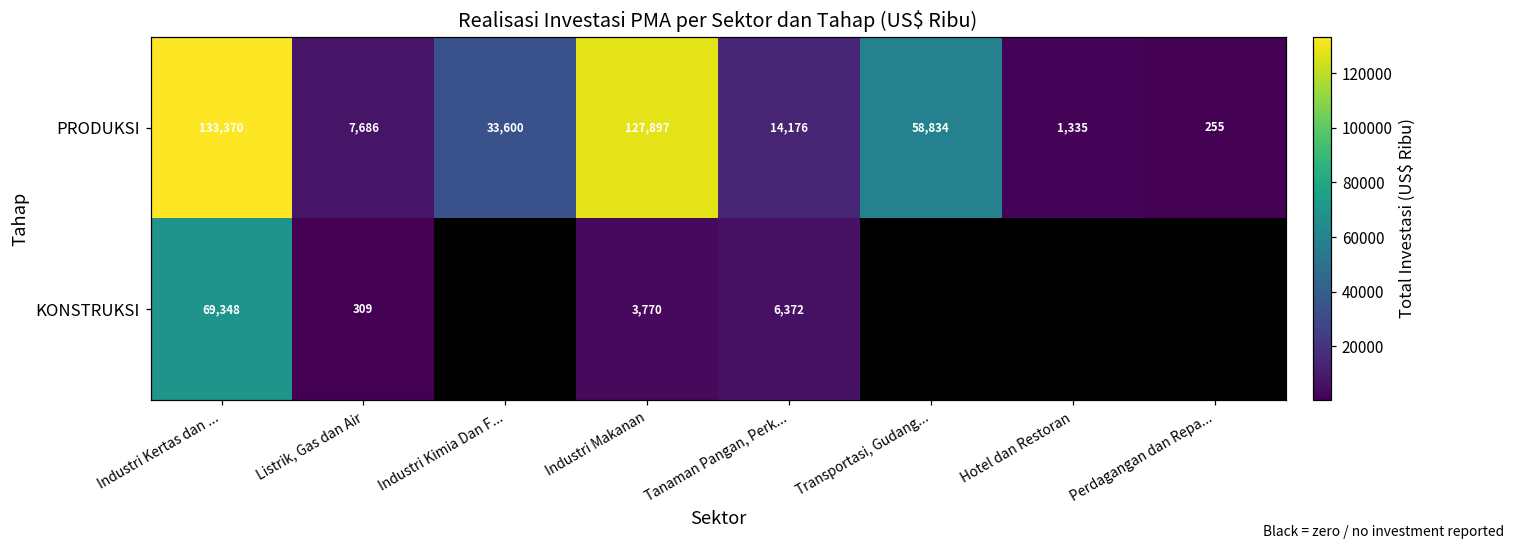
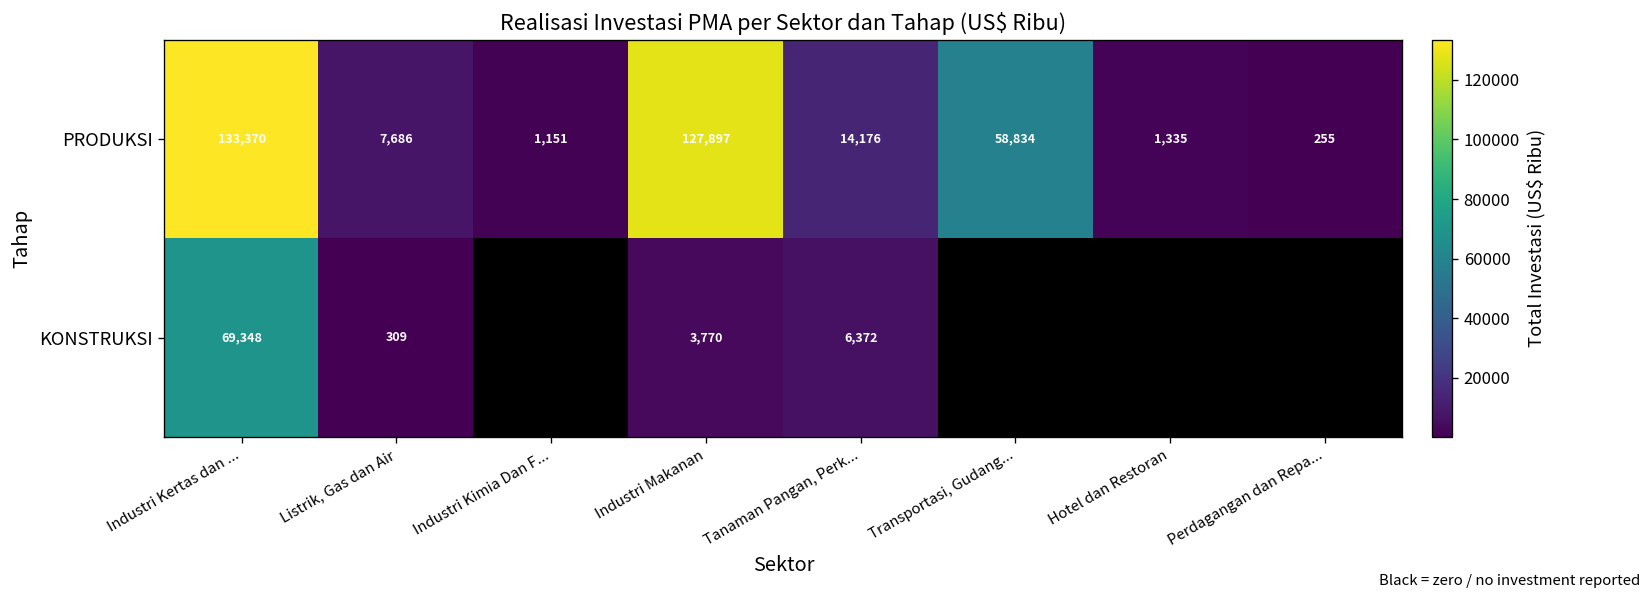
PRODUKSI, Industri Kimia Dan F...: 33,600 -> 1,151
